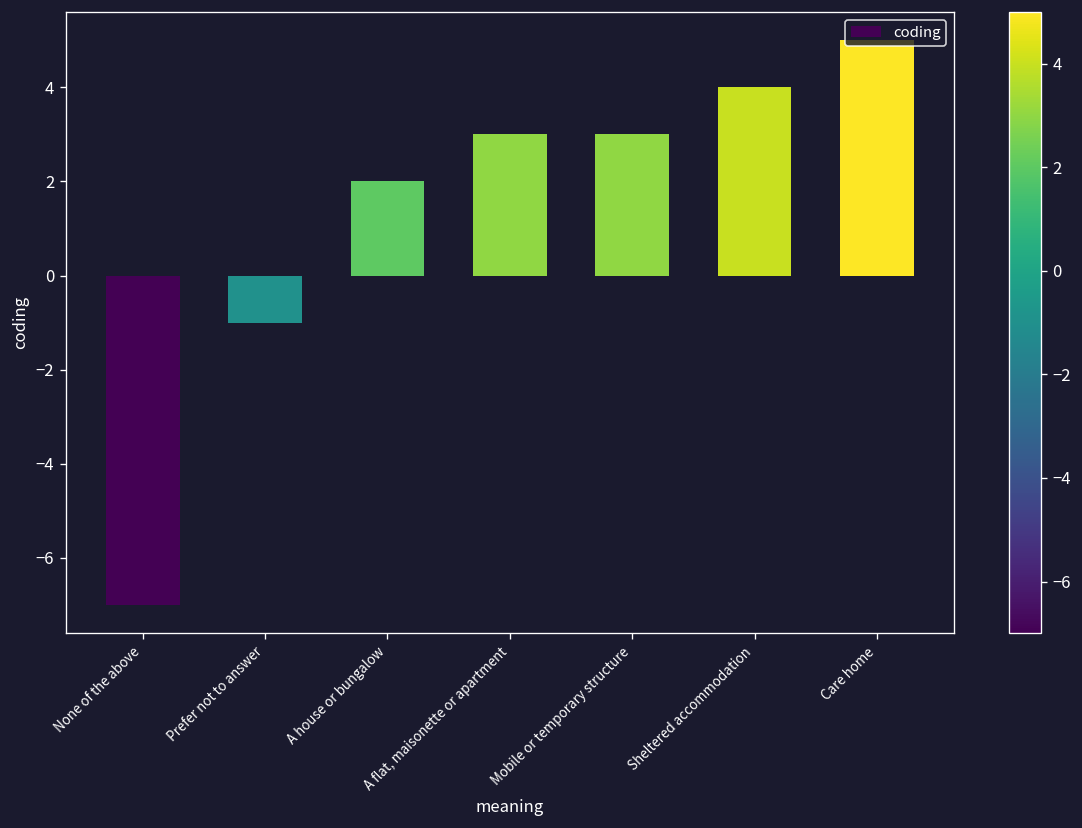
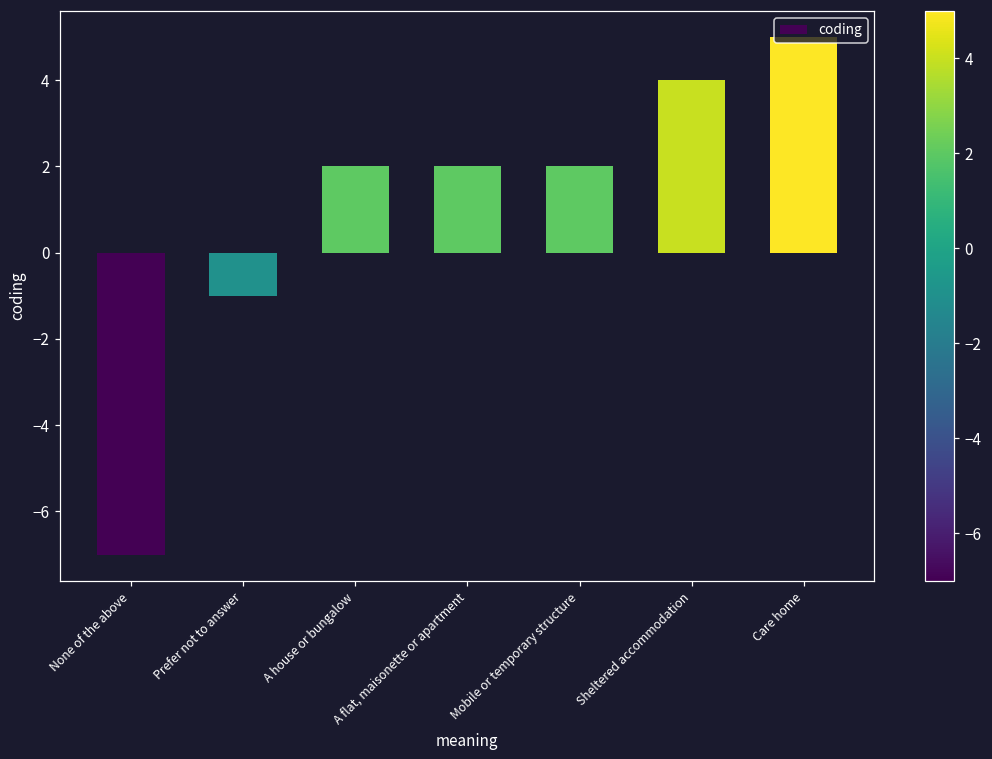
A flat, maisonette or apartment: 3 -> 2
Mobile or temporary structure: 3 -> 2
